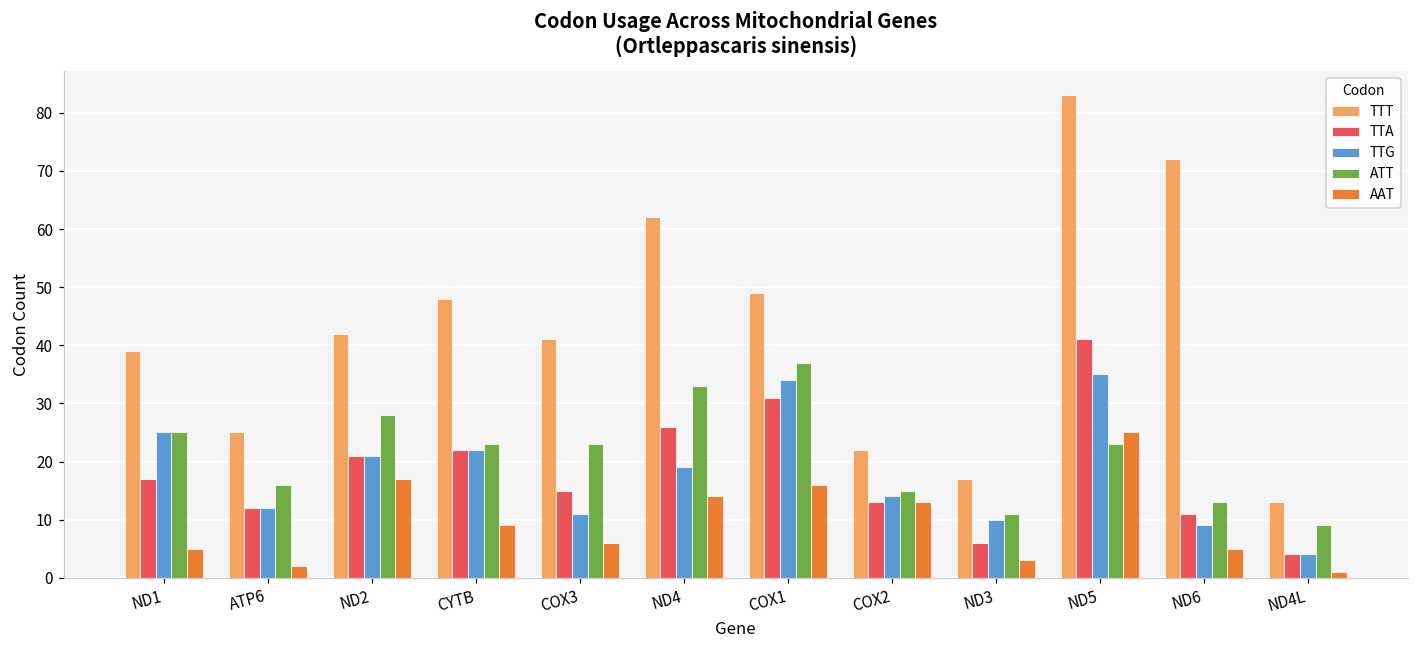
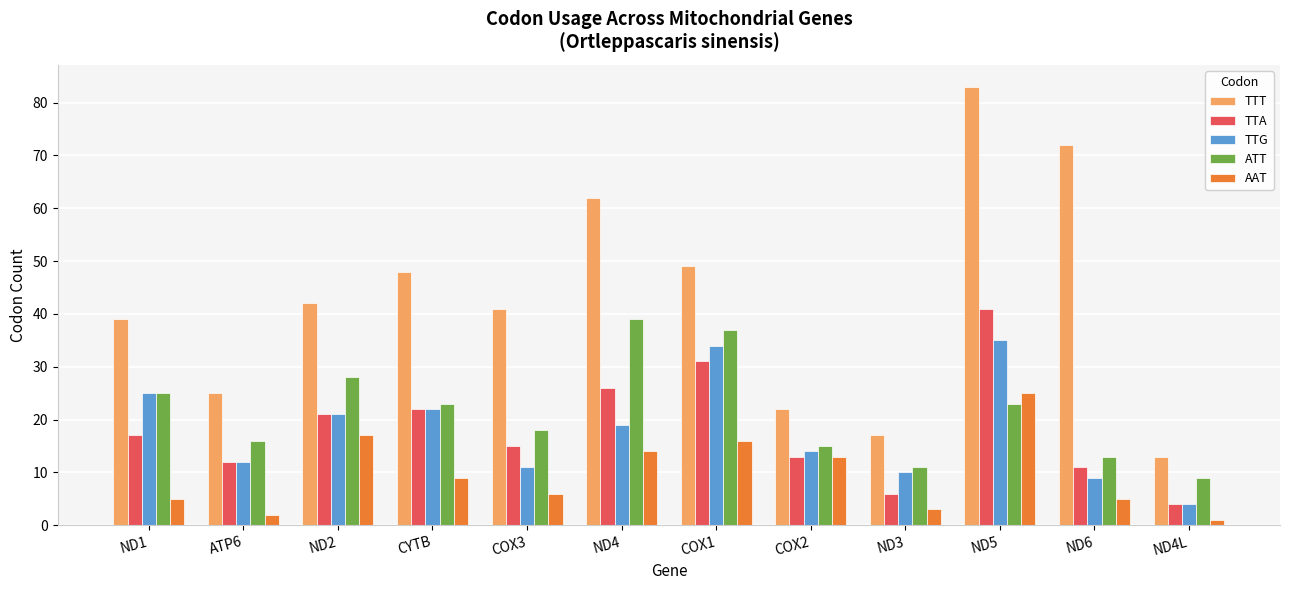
ATT, COX3: 23 -> 18
ATT, ND4: 33 -> 39
